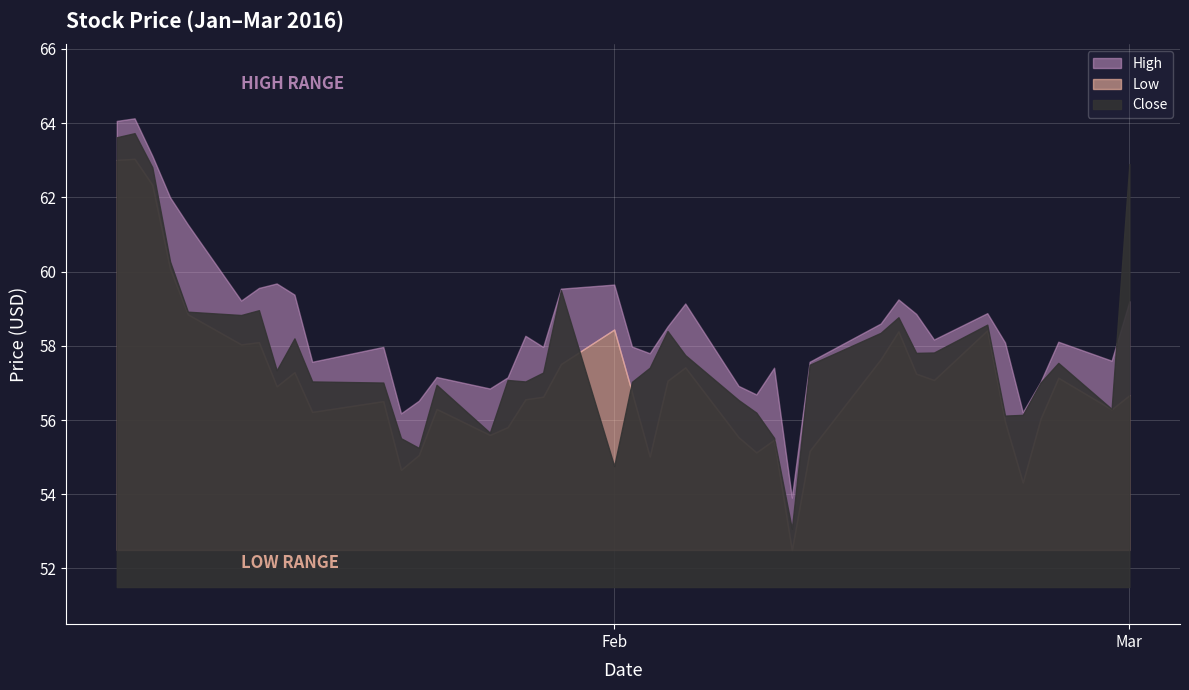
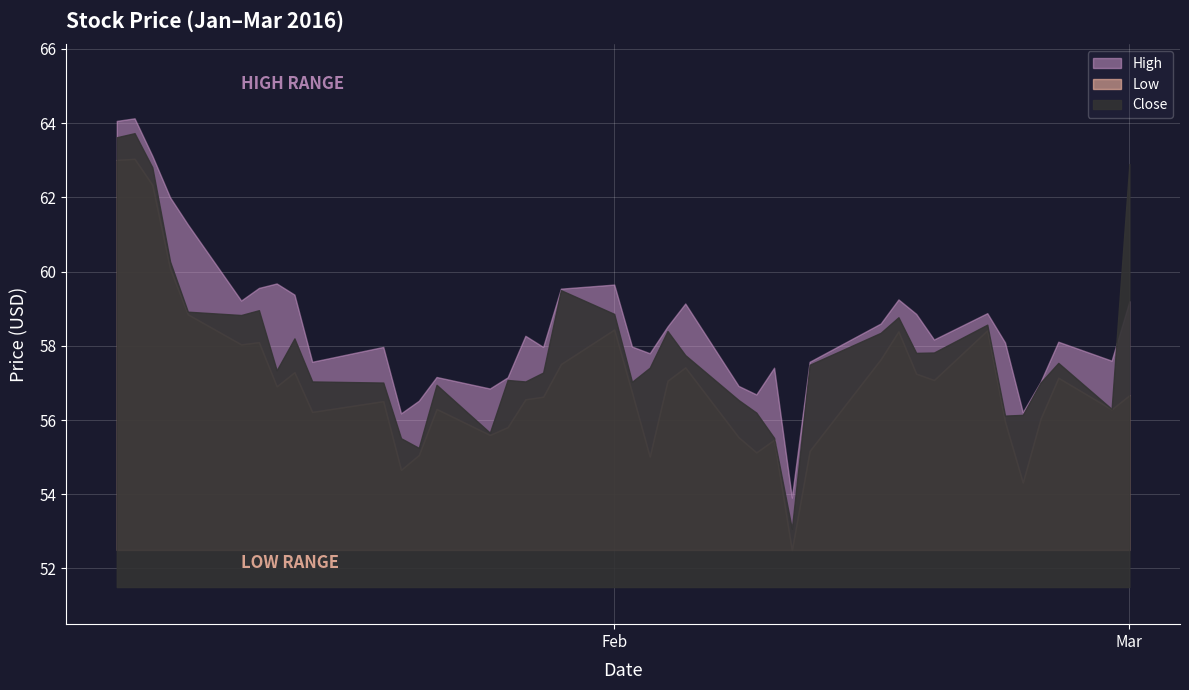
Close, Feb: 54.8 -> 58.9
